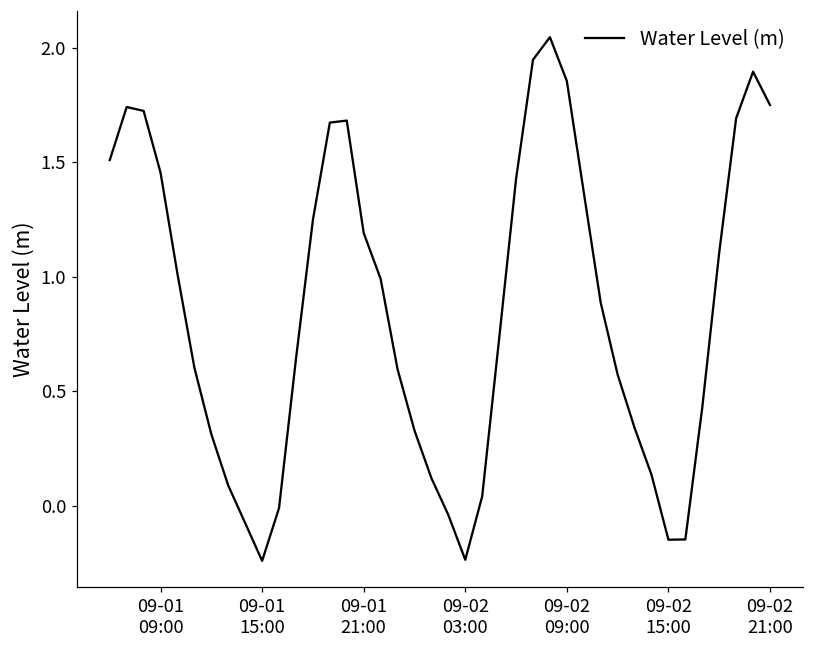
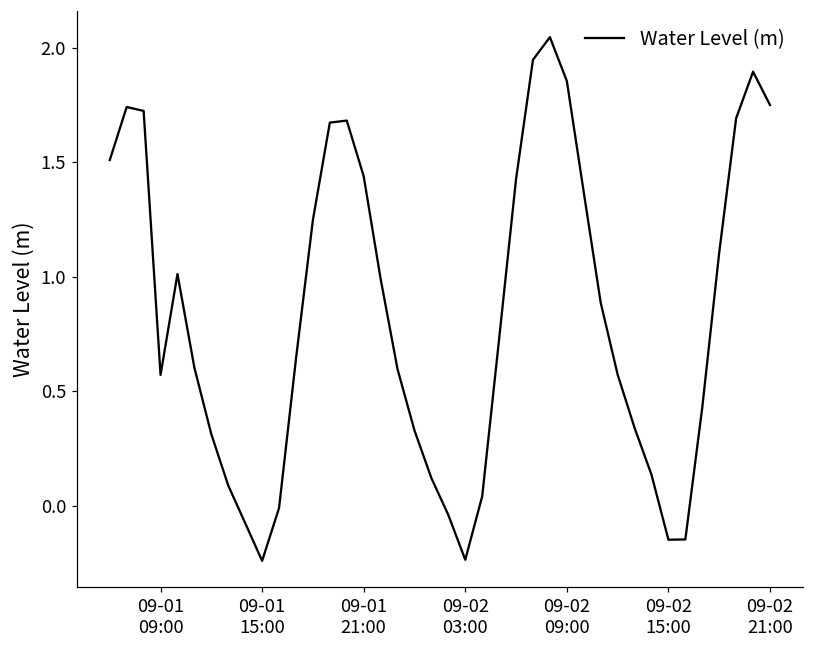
09-01 09:00: 1.46 -> 0.57
09-01 21:00: 1.19 -> 1.44
